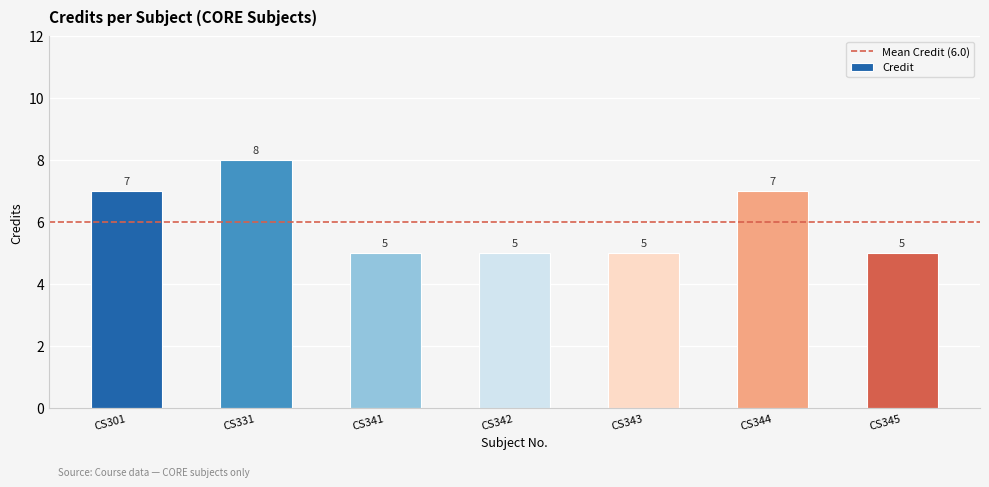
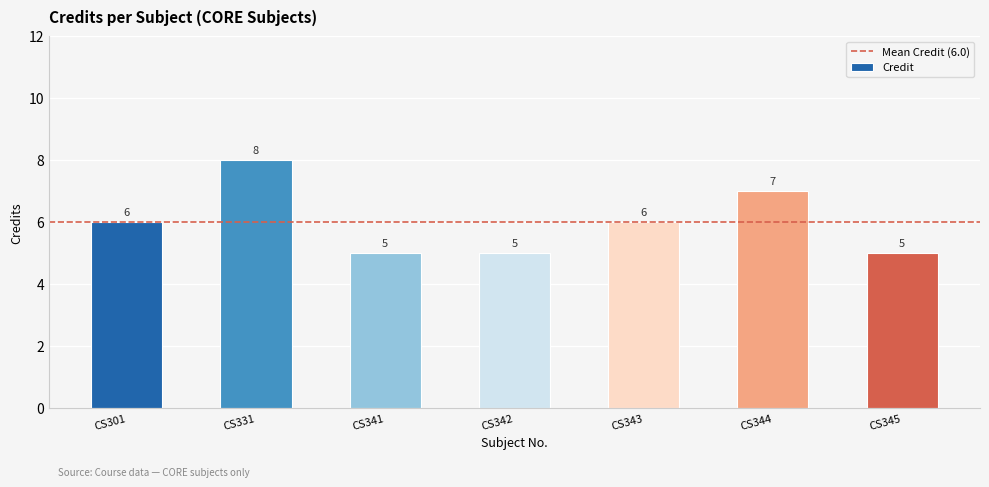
CS301: 7 -> 6
CS343: 5 -> 6
